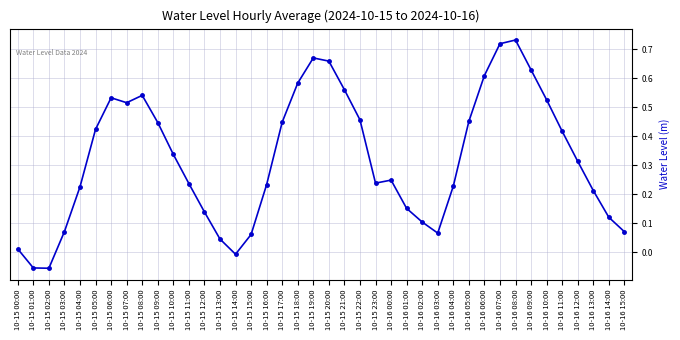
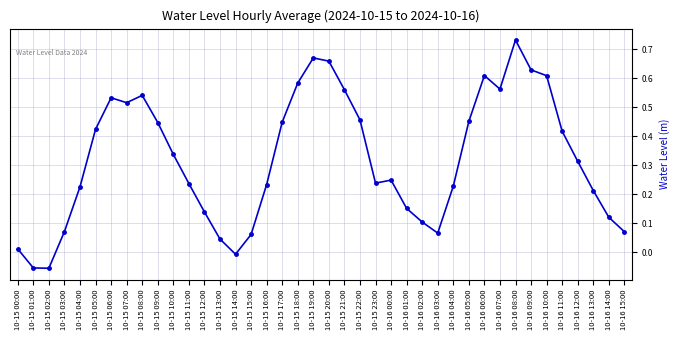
10-16 07:00: 0.72 -> 0.56
10-16 10:00: 0.53 -> 0.61
